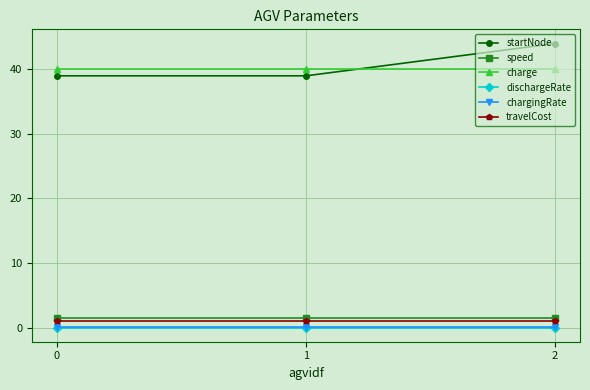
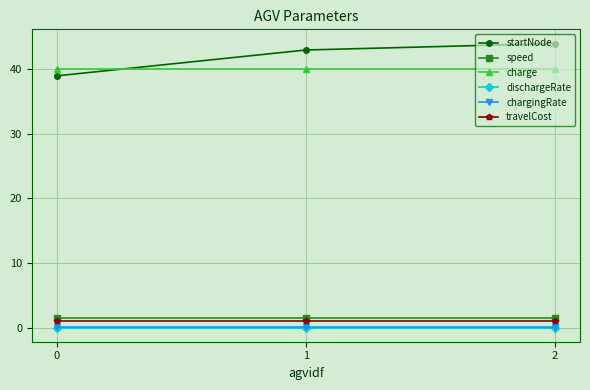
startNode, 1: 39 -> 43
